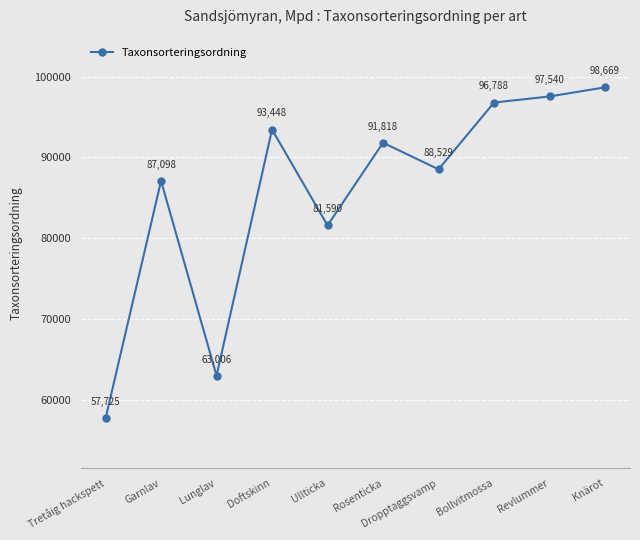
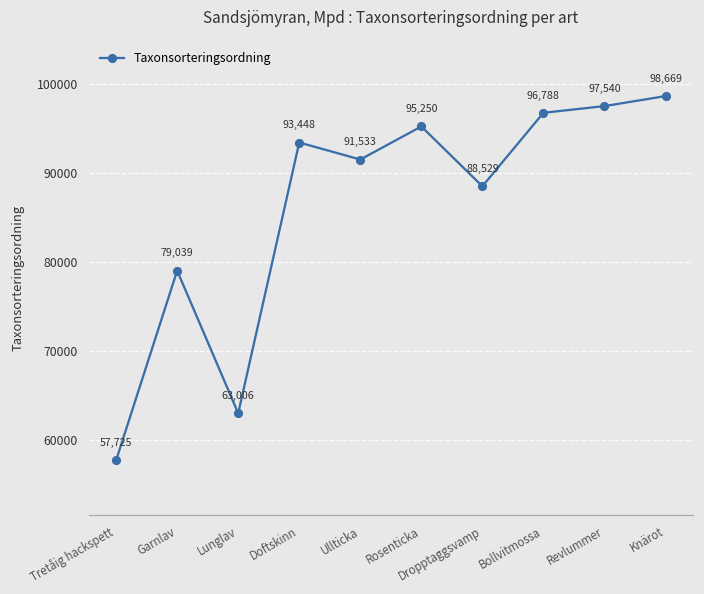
Garnlav: 87,098 -> 79,039
Ullticka: 81,590 -> 91,533
Rosenticka: 91,818 -> 95,250
